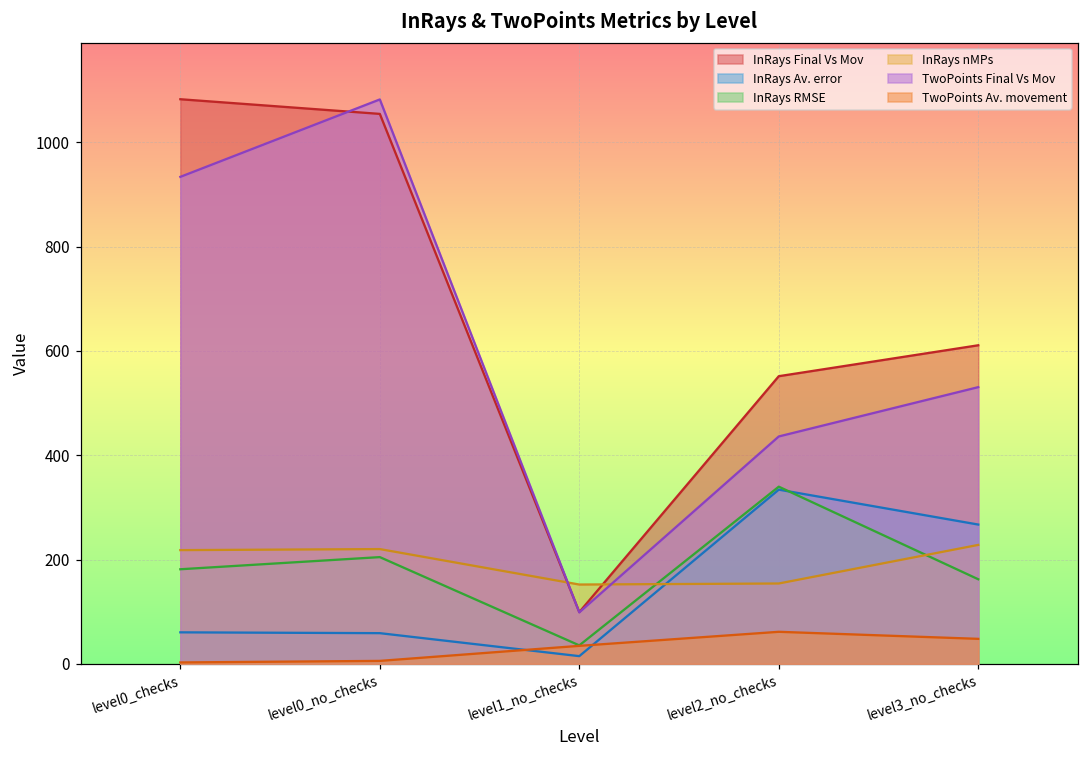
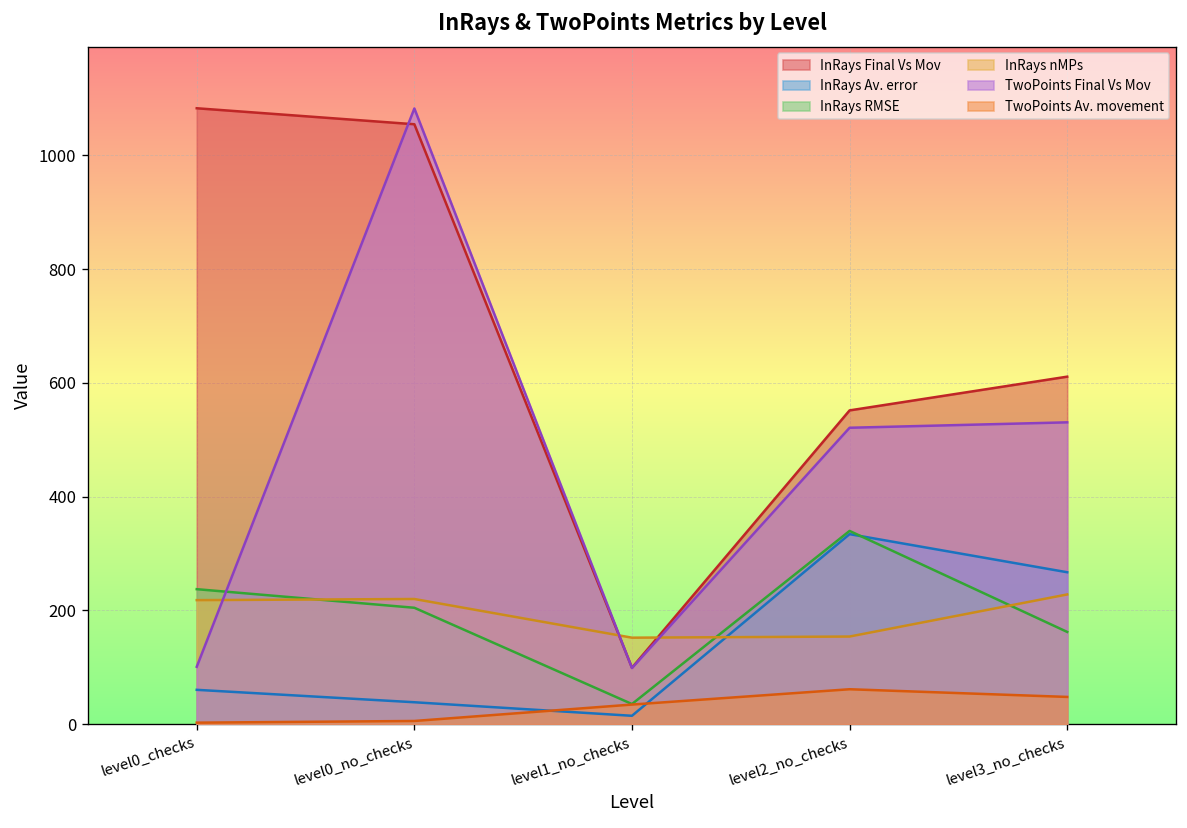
InRays RMSE, level0_checks: 180 -> 240
TwoPoints Final Vs Mov, level0_checks: 930 -> 100
InRays Av. error, level0_no_checks: 60 -> 40
TwoPoints Final Vs Mov, level2_no_checks: 440 -> 520
